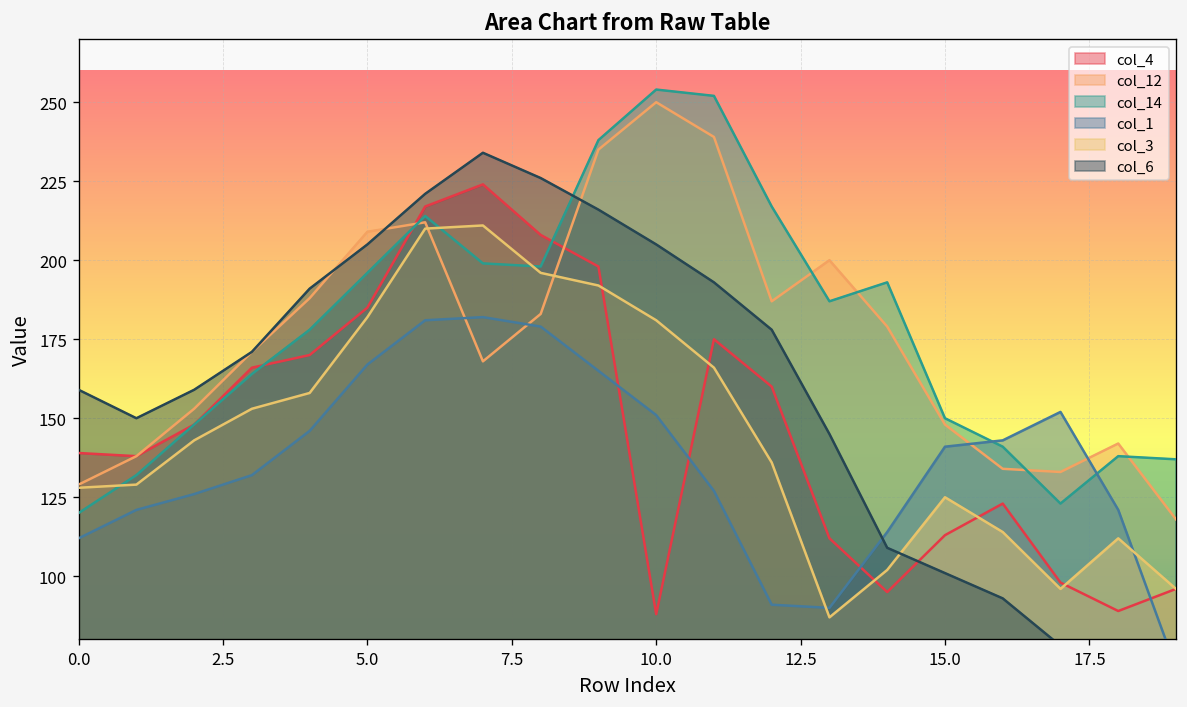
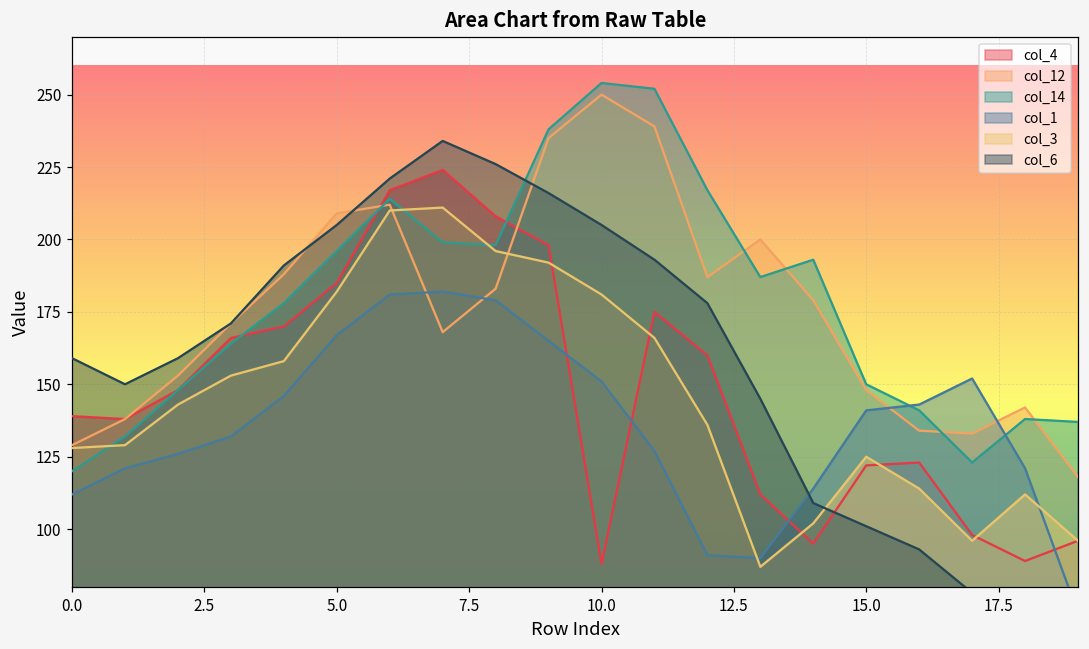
col_4, 15.0: 113 -> 122
